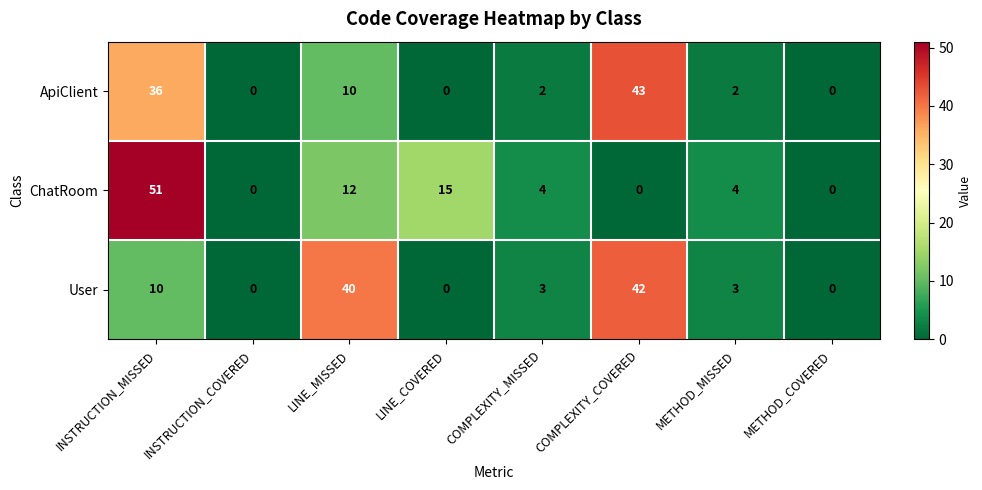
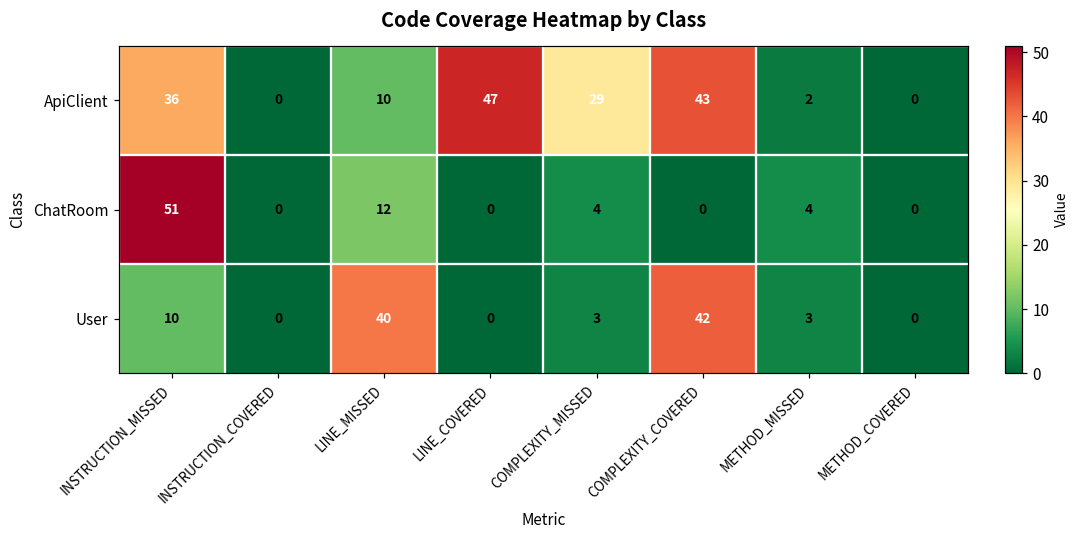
ApiClient, LINE_COVERED: 0 -> 47
ApiClient, COMPLEXITY_MISSED: 2 -> 29
ChatRoom, LINE_COVERED: 15 -> 0
